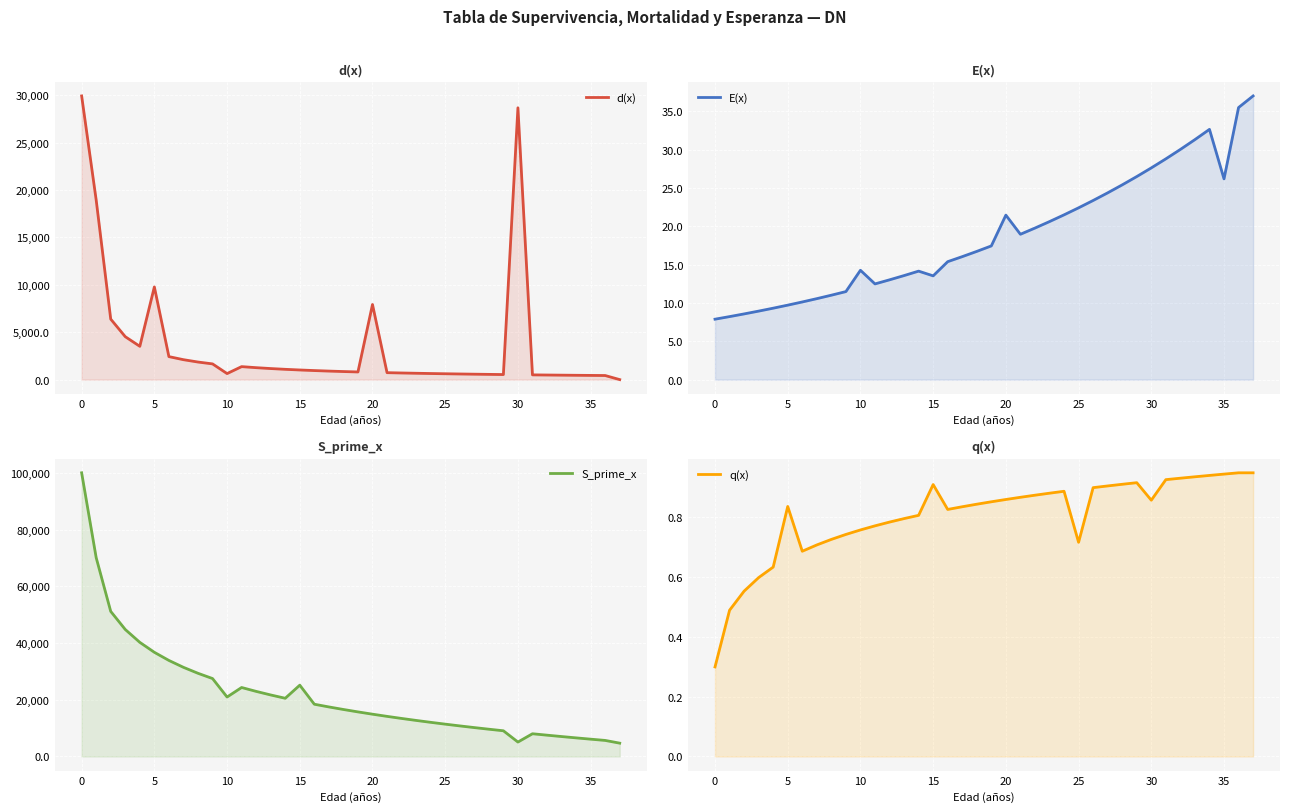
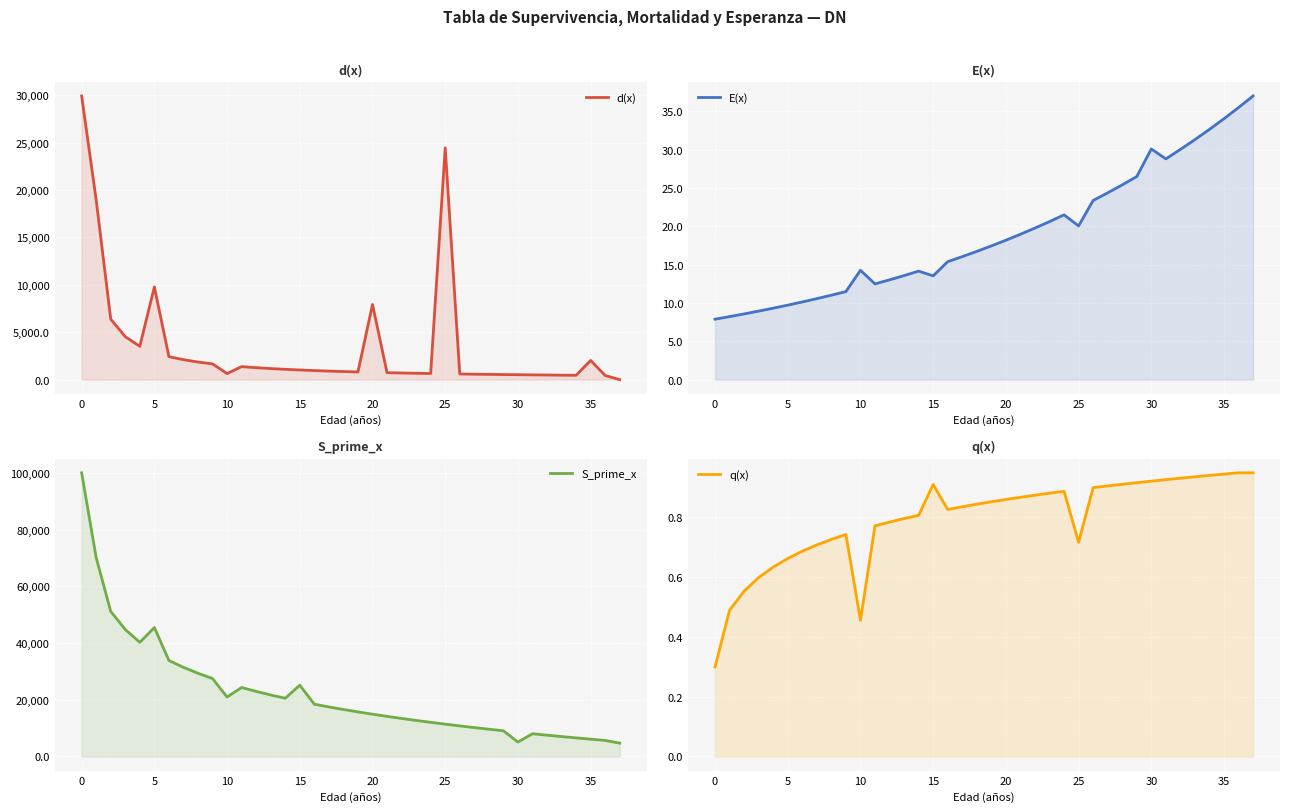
d(x), 25: 1,000 -> 24,000
d(x), 30: 29,000 -> 1,000
d(x), 35: 0 -> 2,000
E(x), 20: 21 -> 18
E(x), 25: 22 -> 20
E(x), 30: 28 -> 30
E(x), 35: 26 -> 34
S_prime_x, 5: 37,000 -> 45,000
q(x), 5: 0.84 -> 0.66
q(x), 10: 0.76 -> 0.46
q(x), 30: 0.86 -> 0.92
